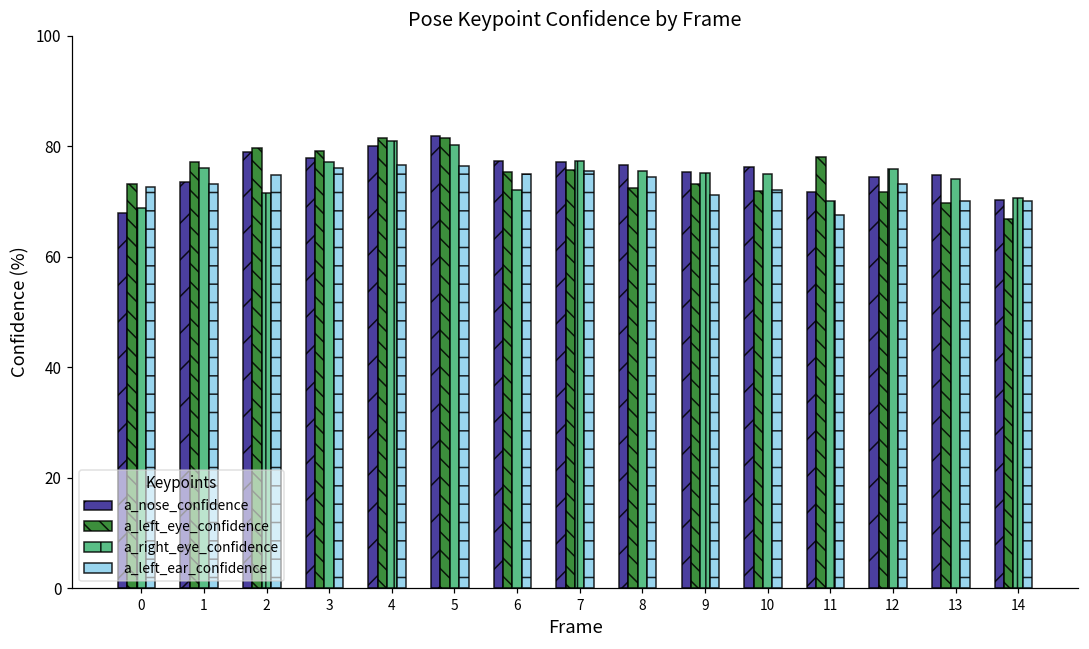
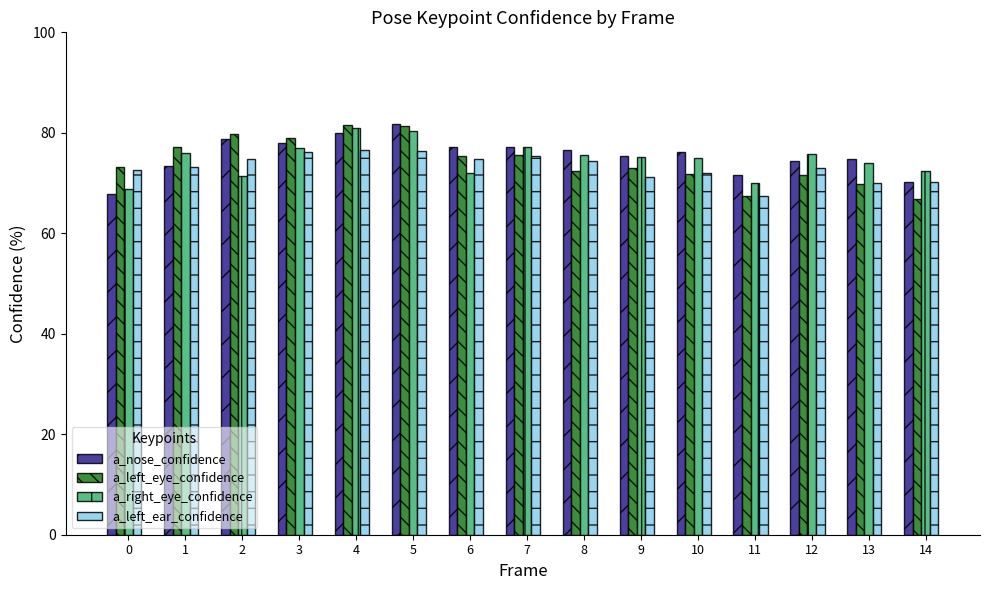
a_left_eye_confidence, 11: 78 -> 67
a_right_eye_confidence, 14: 71 -> 72
